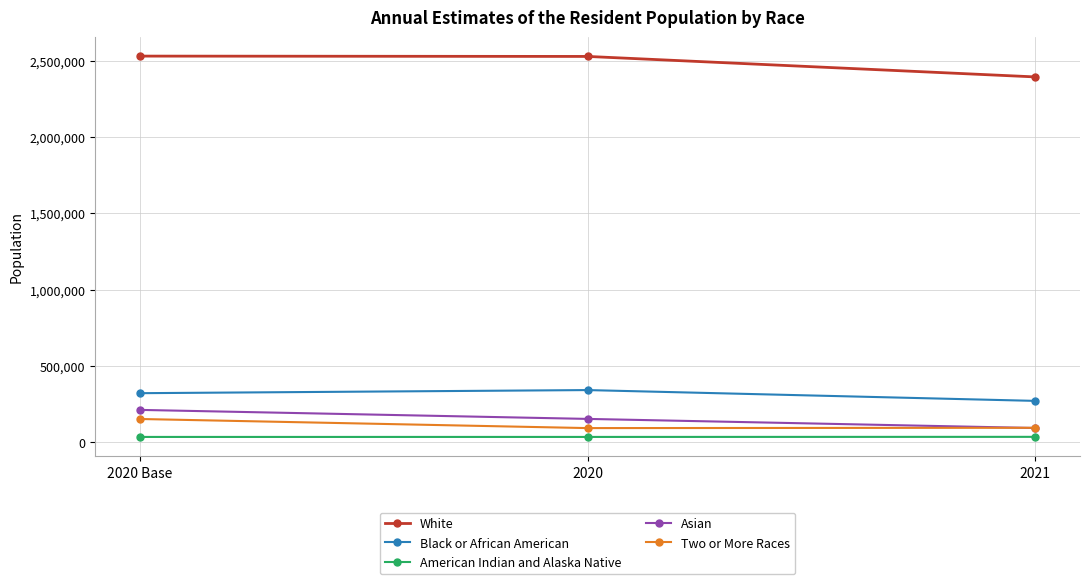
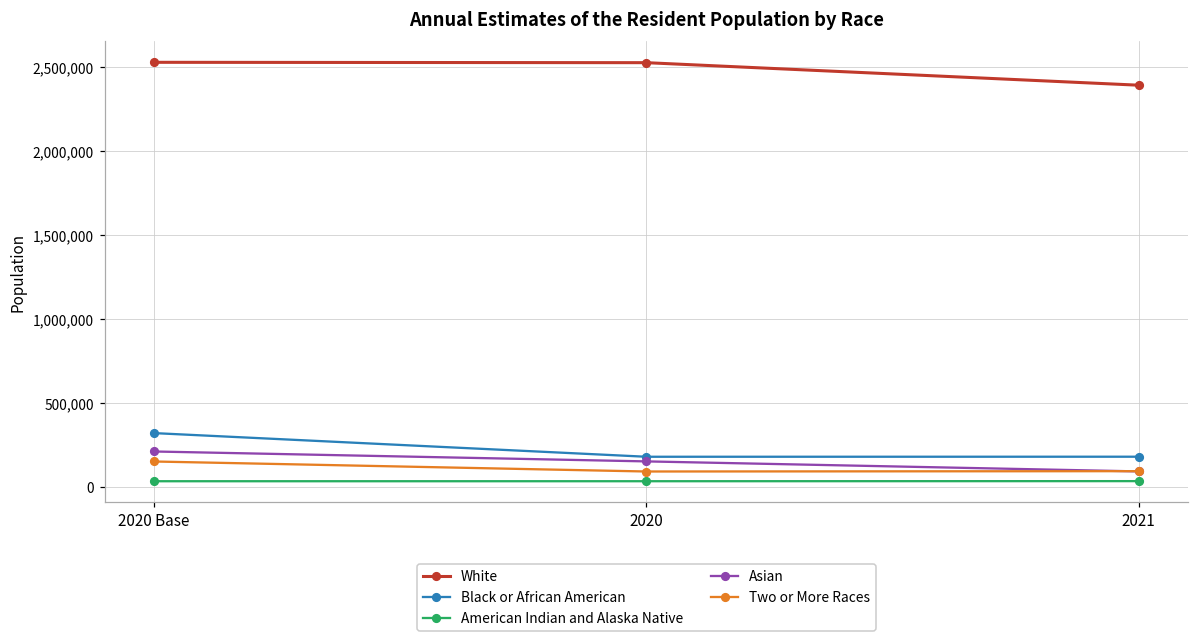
Black or African American, 2020: 340,000 -> 180,000
Black or African American, 2021: 270,000 -> 180,000
